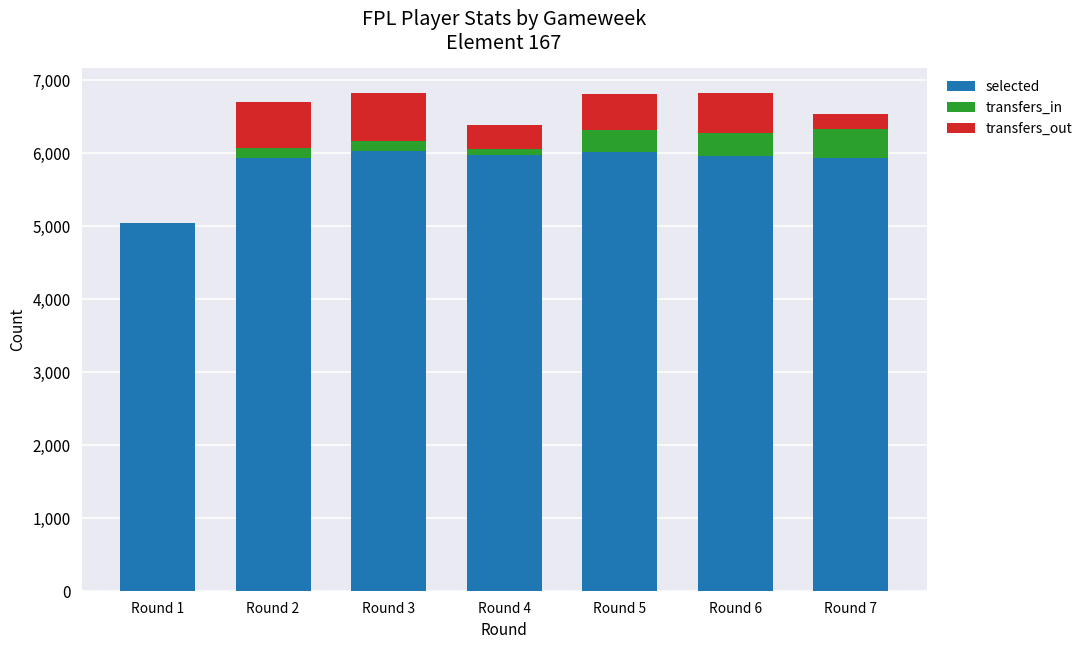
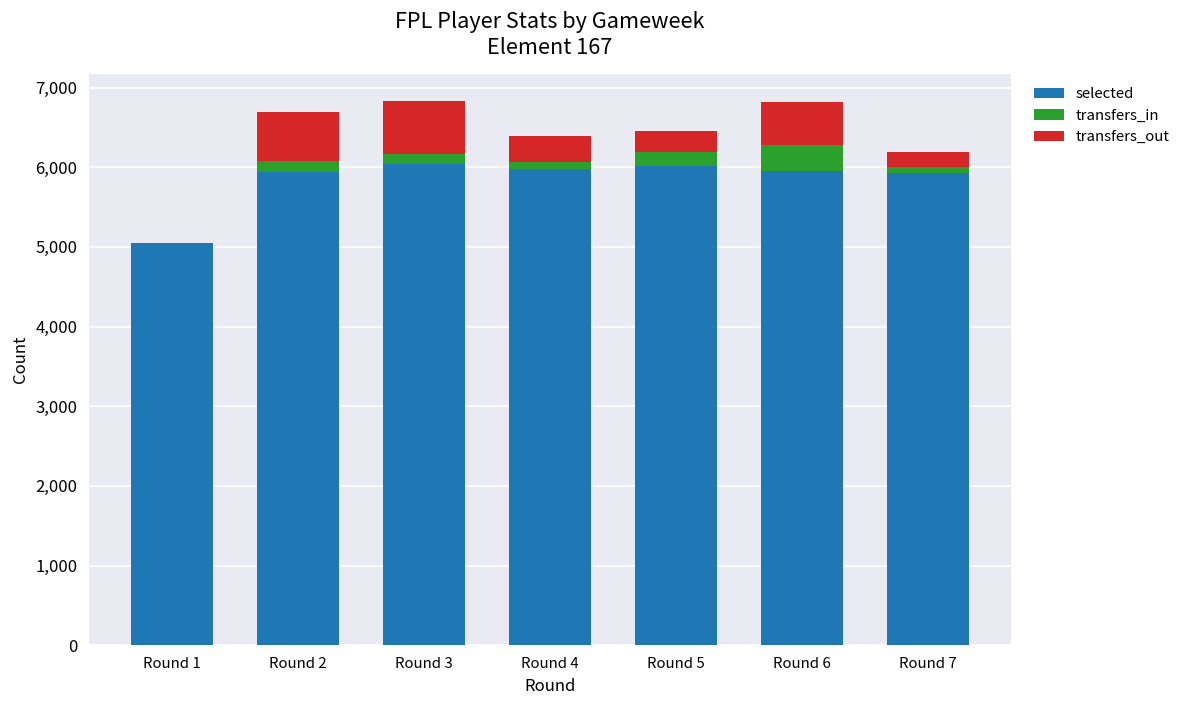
transfers_in, Round 5: 300 -> 200
transfers_out, Round 5: 500 -> 300
transfers_in, Round 7: 400 -> 100
